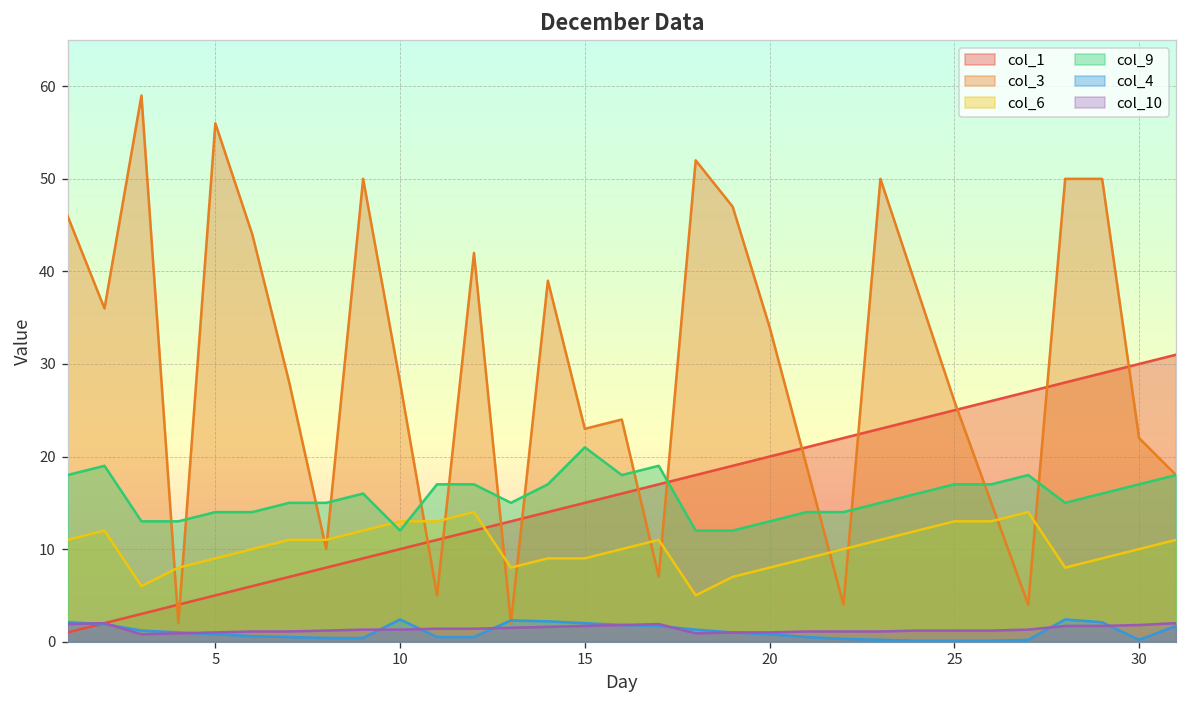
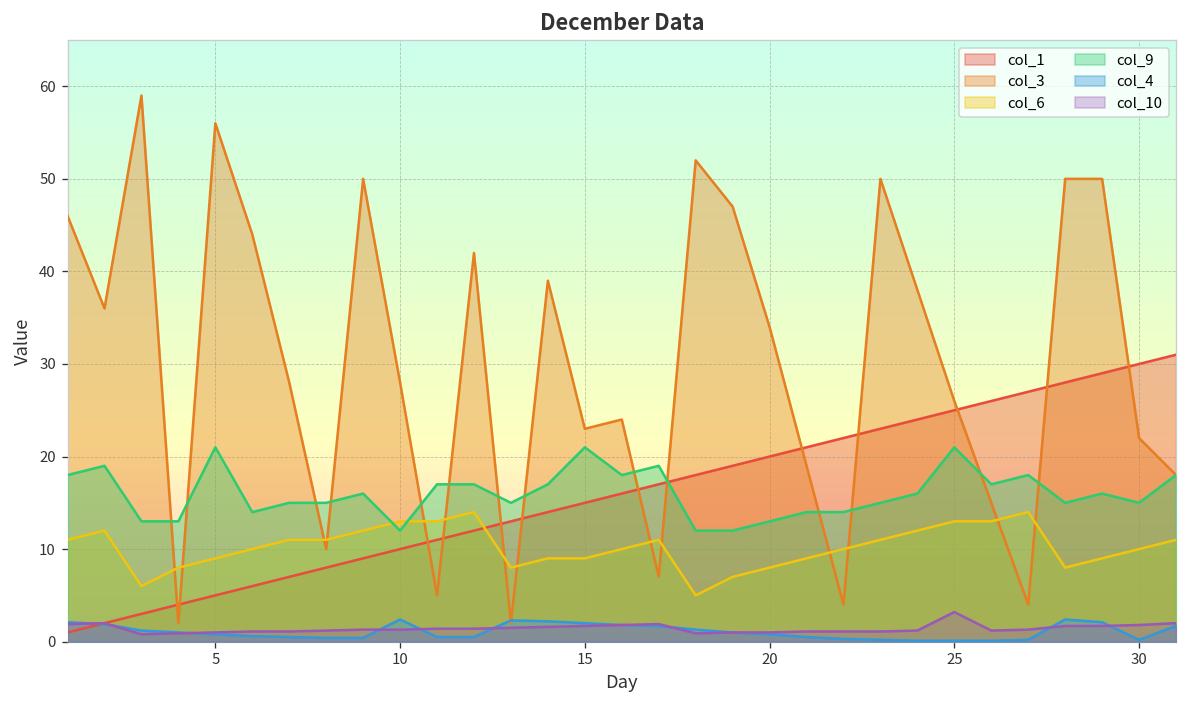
col_9, 5: 14 -> 21
col_9, 25: 17 -> 21
col_10, 25: 1 -> 3
col_9, 30: 17 -> 15
